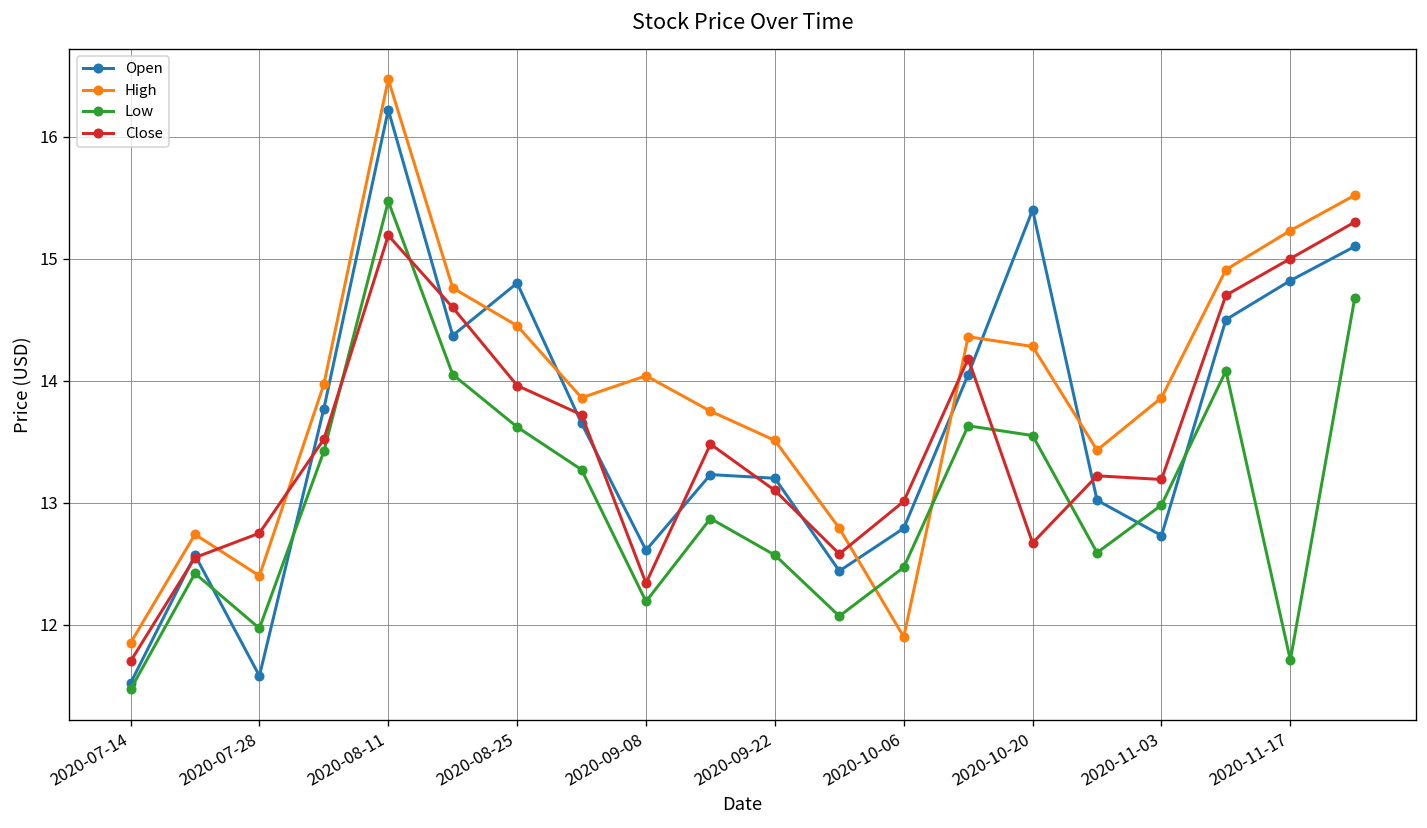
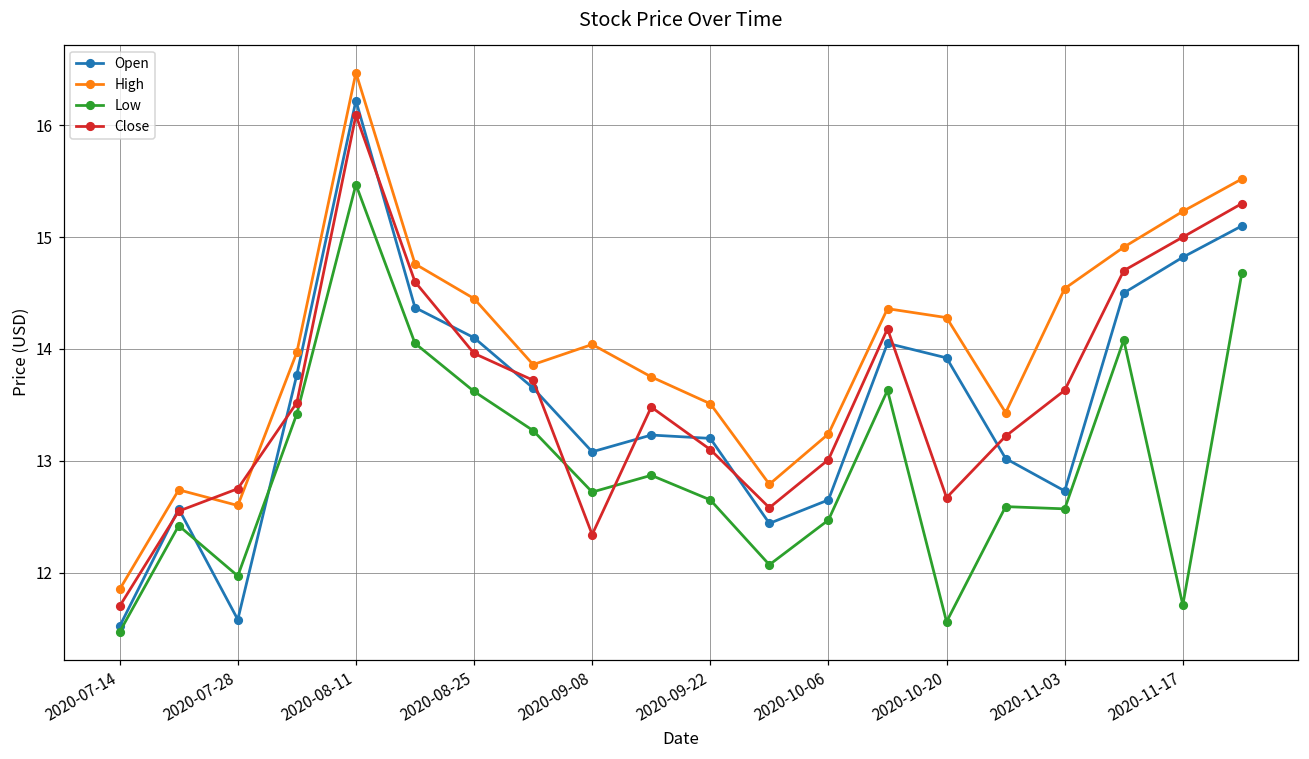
High, 2020-07-28: 12.4 -> 12.6
Close, 2020-08-11: 15.19 -> 16.09
Open, 2020-08-25: 14.8 -> 14.1
Open, 2020-09-08: 12.61 -> 13.08
Low, 2020-09-08: 12.19 -> 12.72
Low, 2020-09-22: 12.57 -> 12.65
Open, 2020-10-06: 12.79 -> 12.65
High, 2020-10-06: 11.90 -> 13.24
Open, 2020-10-20: 15.40 -> 13.92
Low, 2020-10-20: 13.55 -> 11.56
High, 2020-11-03: 13.86 -> 14.54
Low, 2020-11-03: 12.98 -> 12.57
Close, 2020-11-03: 13.19 -> 13.63
